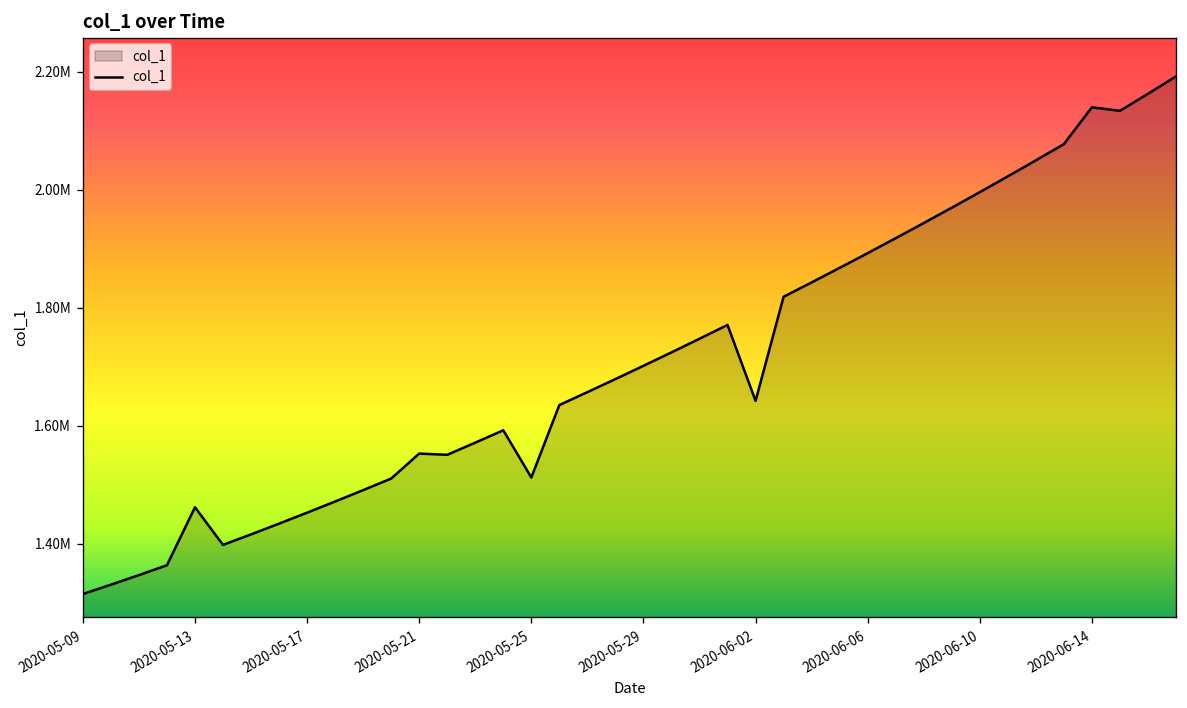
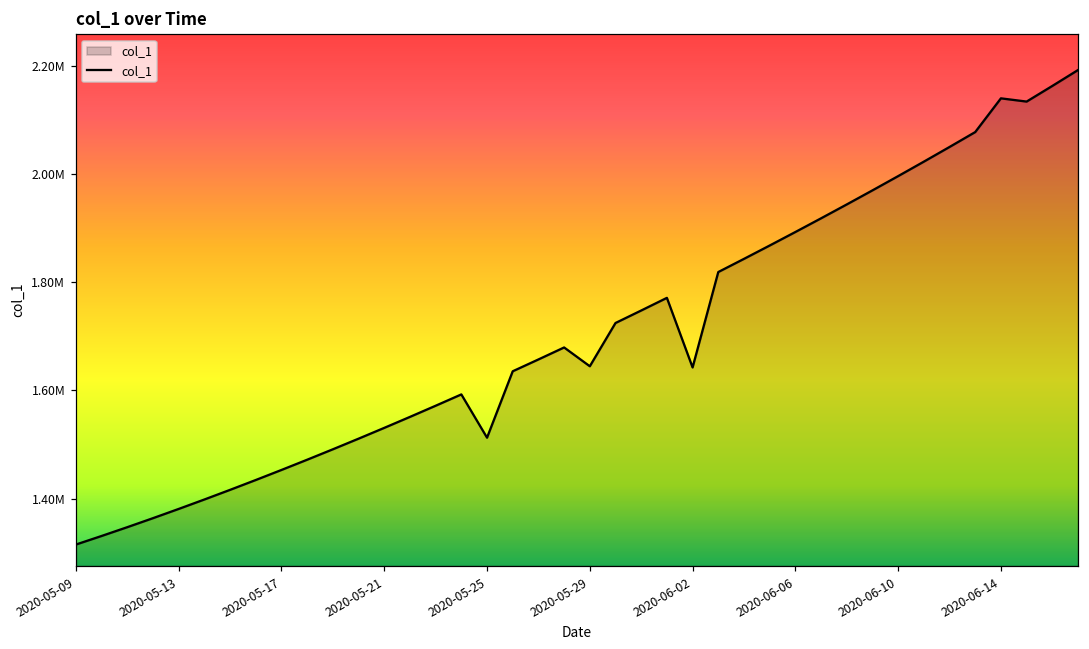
2020-05-13: 1460000 -> 1380000
2020-05-21: 1550000 -> 1530000
2020-05-29: 1700000 -> 1640000
